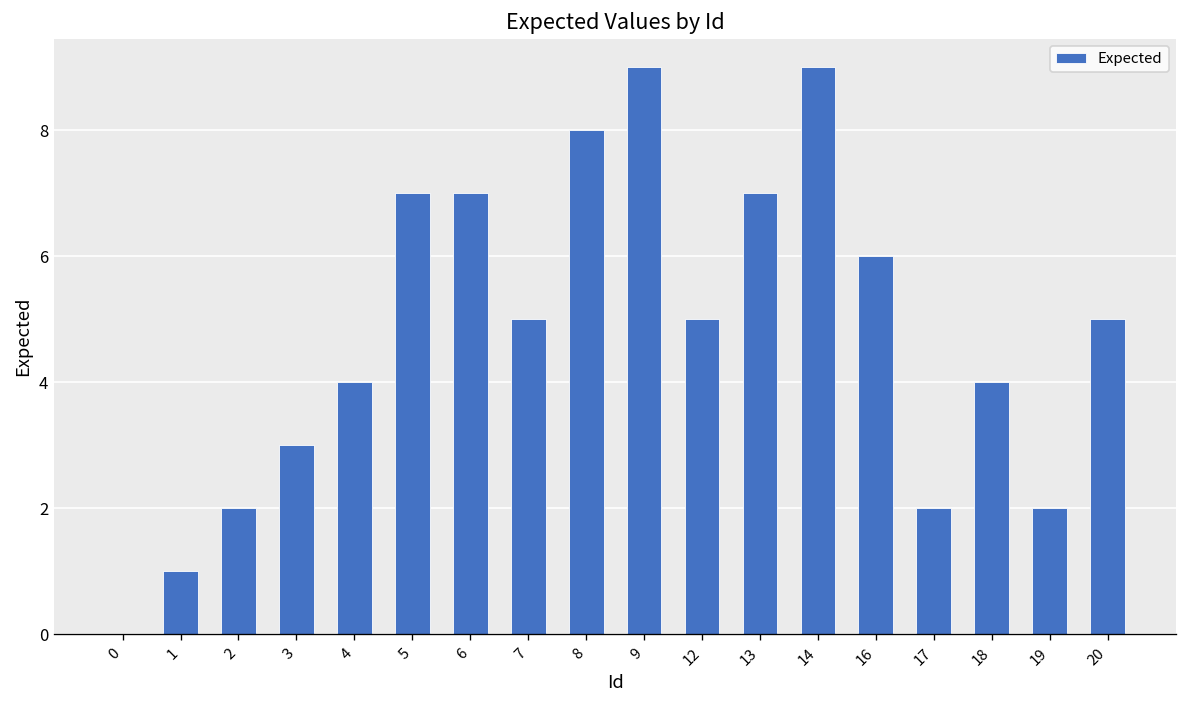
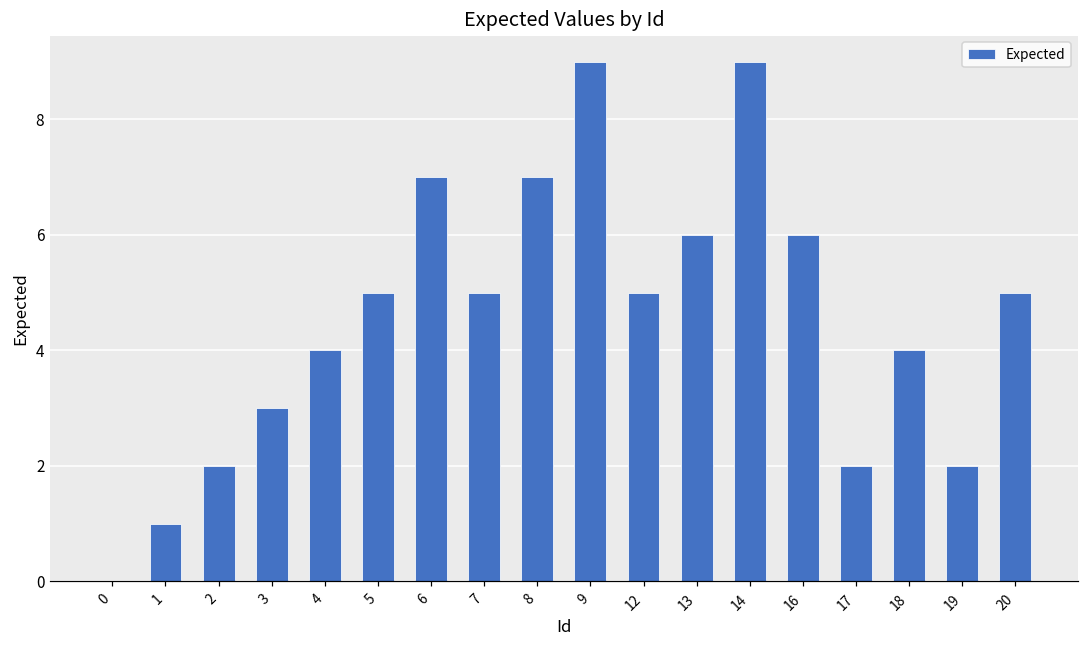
5: 7 -> 5
8: 8 -> 7
13: 7 -> 6
